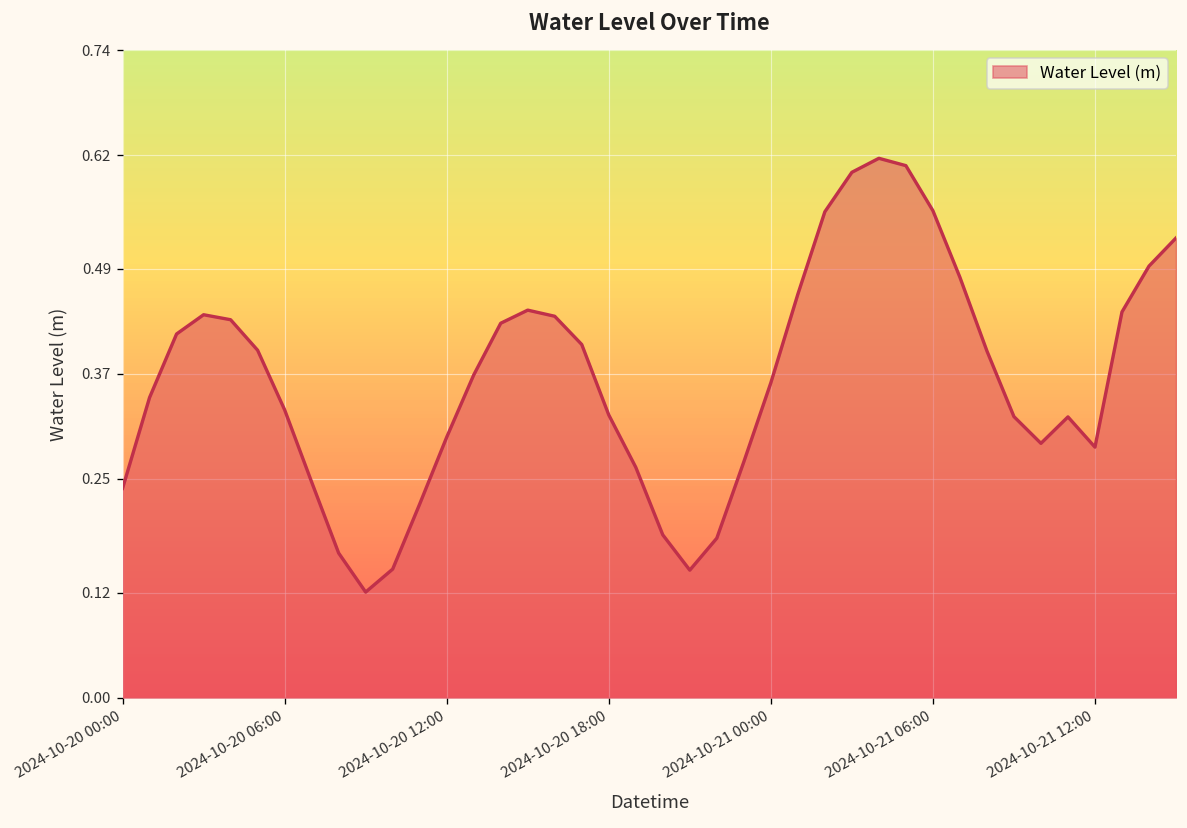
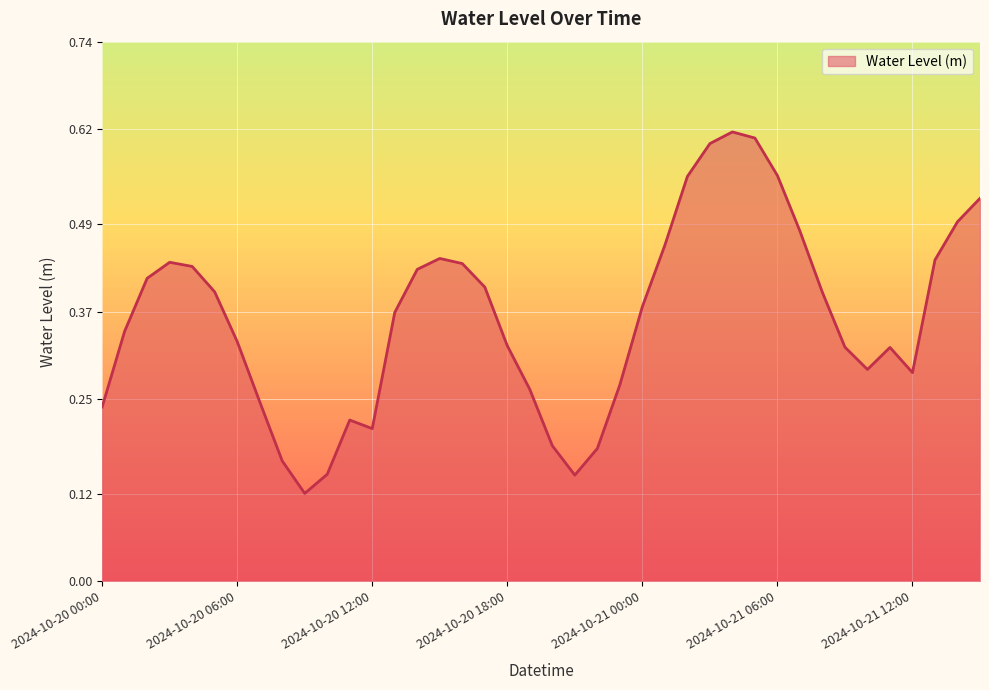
2024-10-20 12:00: 0.30 -> 0.21
2024-10-21 00:00: 0.36 -> 0.38
